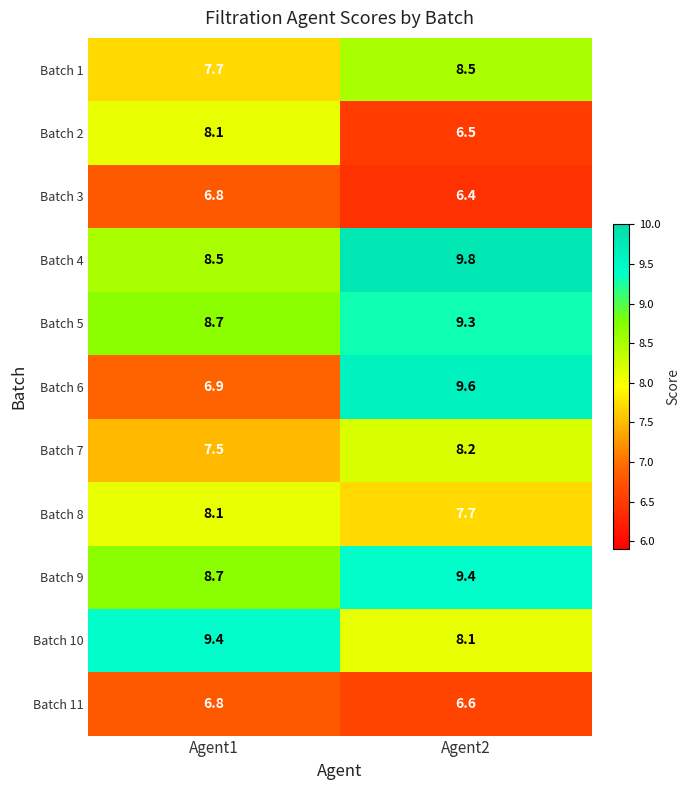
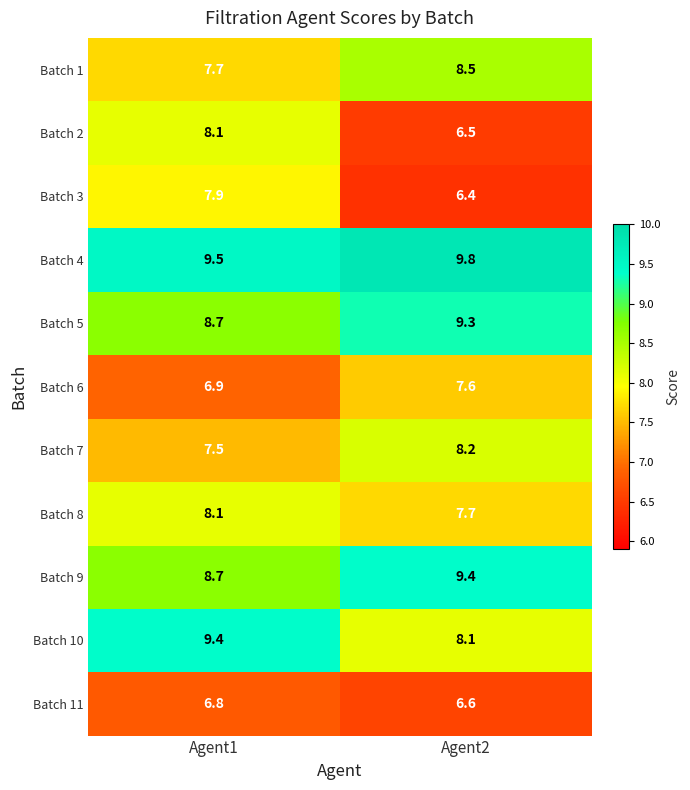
Batch 3, Agent1: 6.8 -> 7.9
Batch 4, Agent1: 8.5 -> 9.5
Batch 6, Agent2: 9.6 -> 7.6
